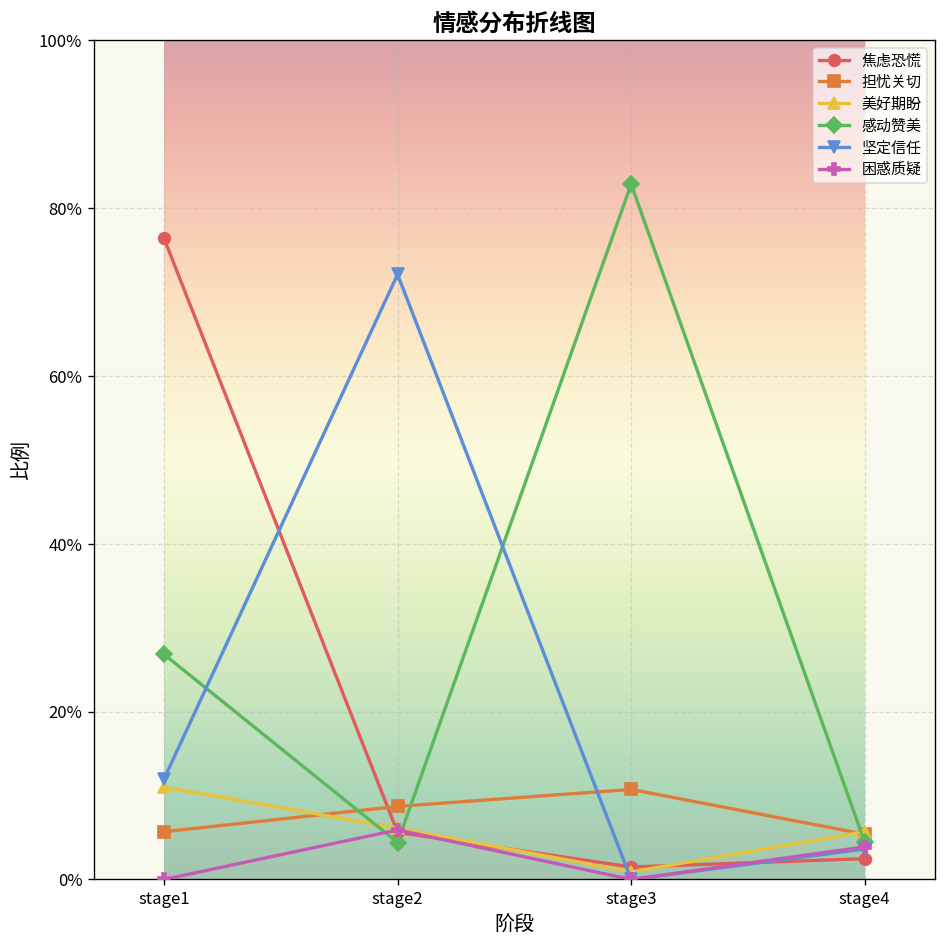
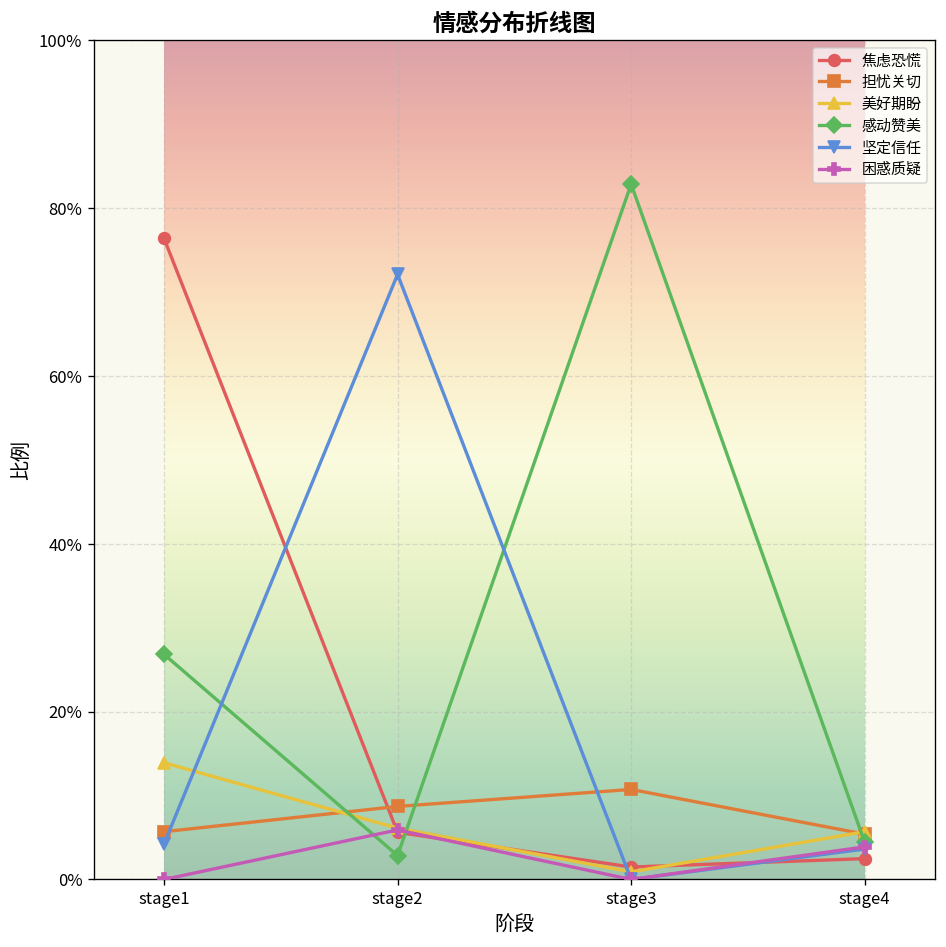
美好期盼, stage1: 11% -> 14%
坚定信任, stage1: 12% -> 4%
感动赞美, stage2: 4% -> 3%
